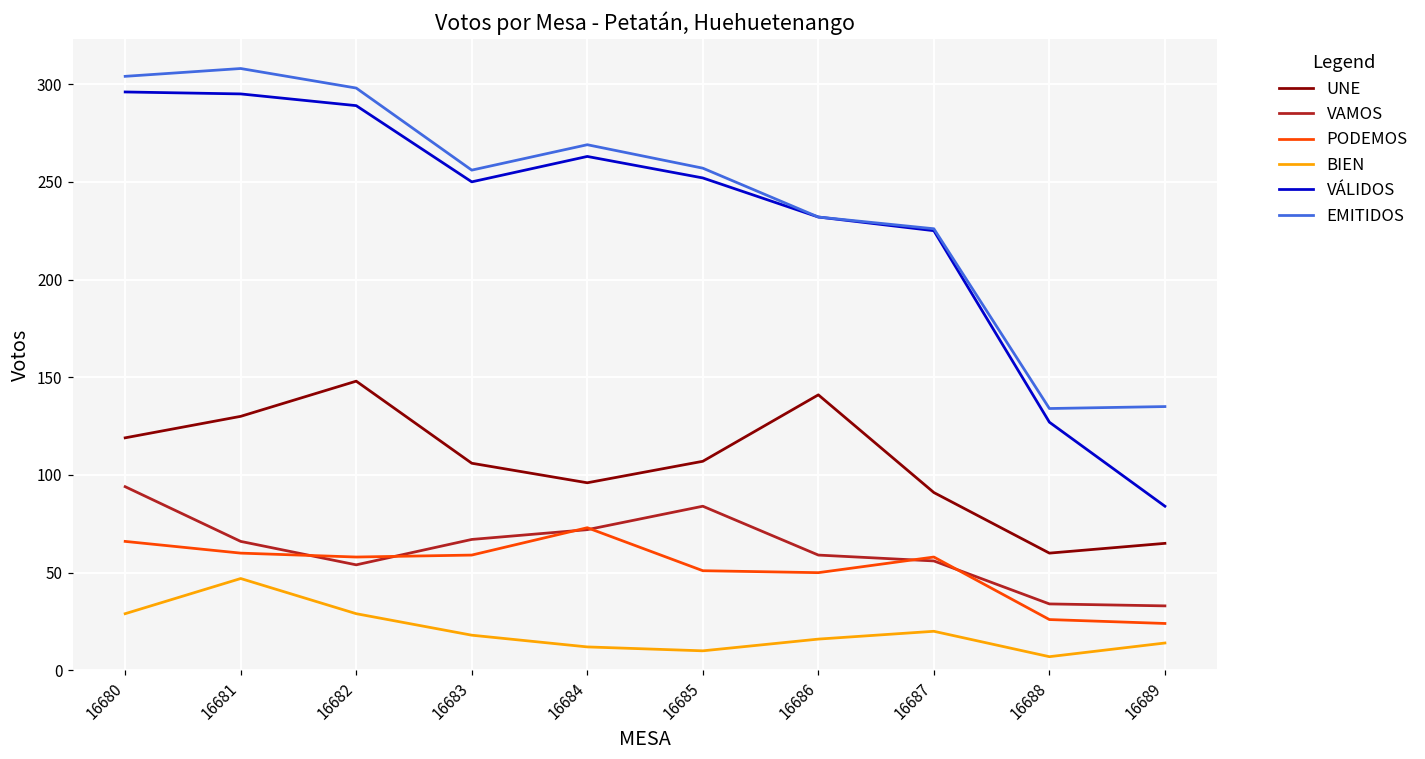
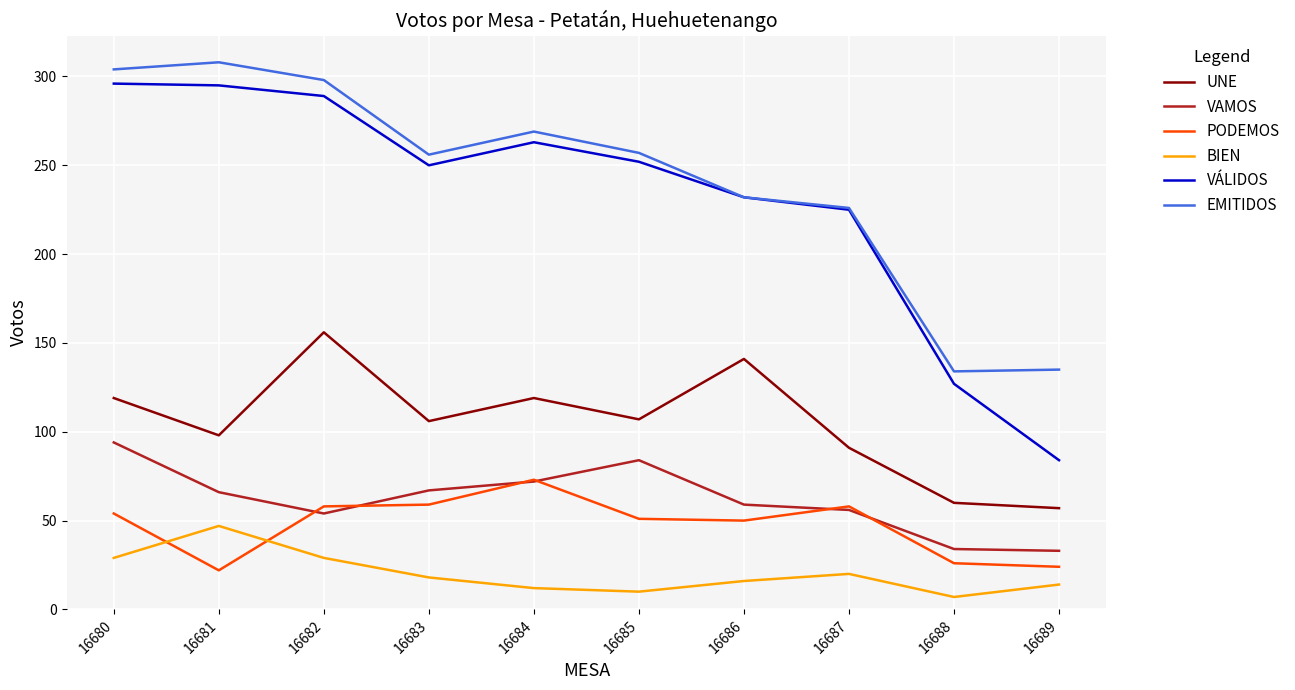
PODEMOS, 16680: 66 -> 54
UNE, 16681: 130 -> 98
PODEMOS, 16681: 60 -> 22
UNE, 16682: 148 -> 156
UNE, 16684: 96 -> 119
UNE, 16689: 65 -> 57
